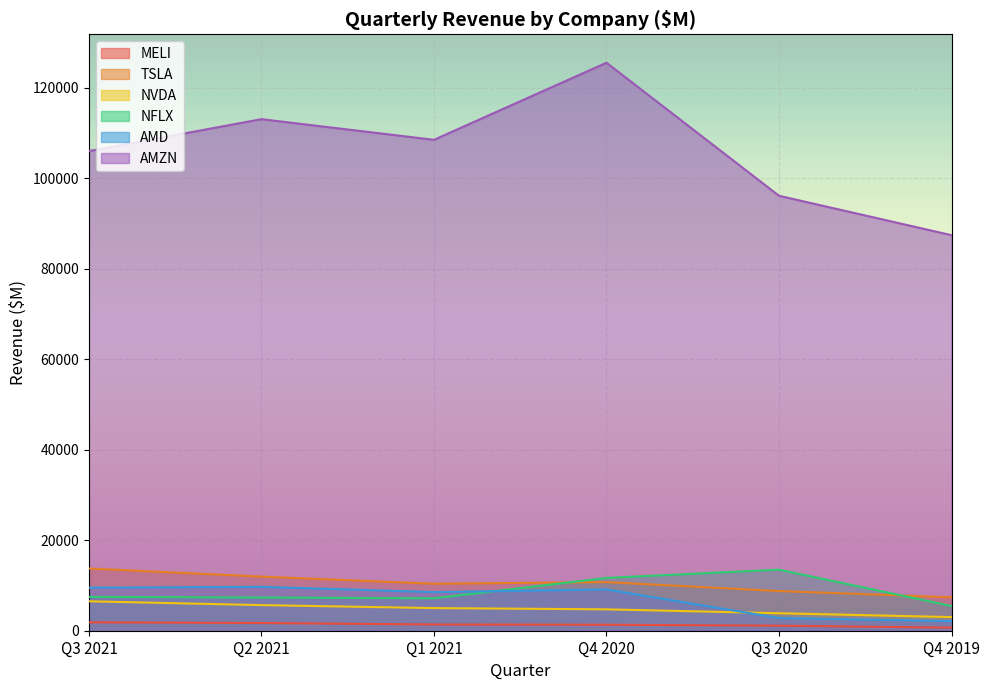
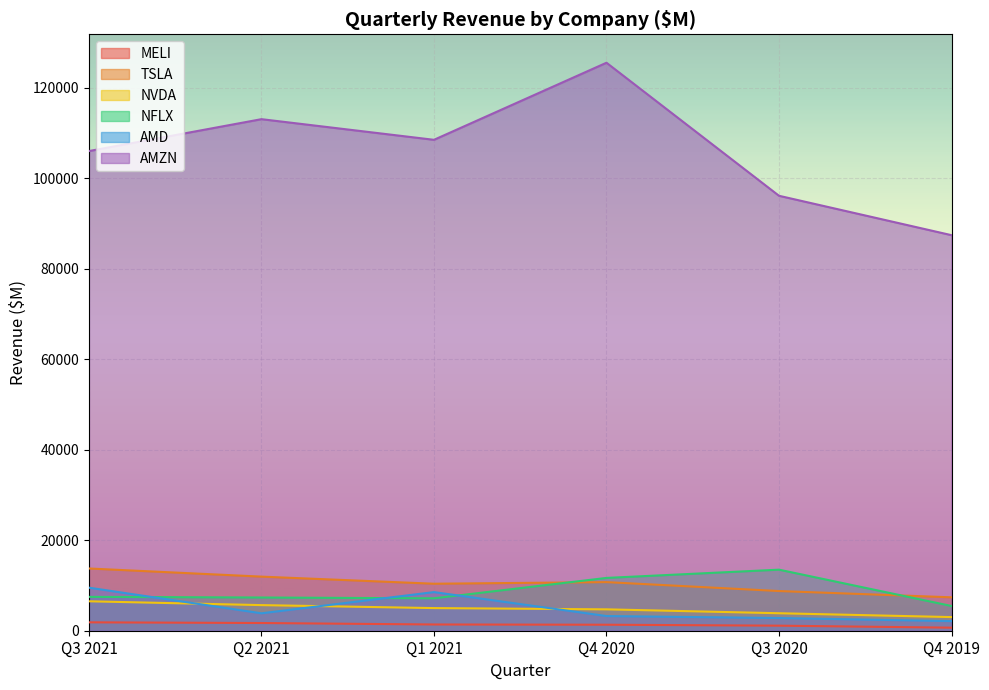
AMD, Q2 2021: 10000 -> 4000
AMD, Q4 2020: 9000 -> 3000
